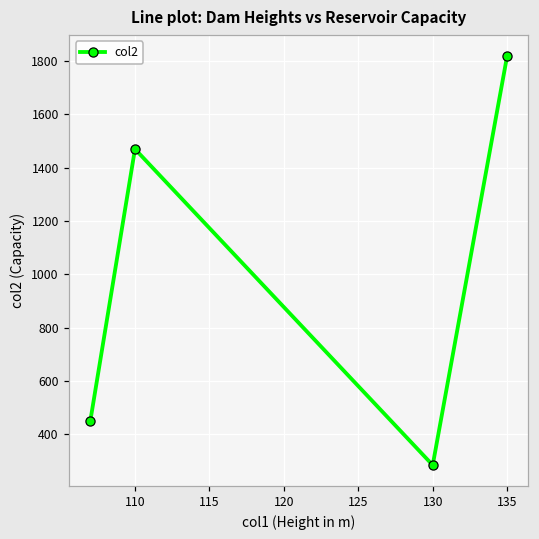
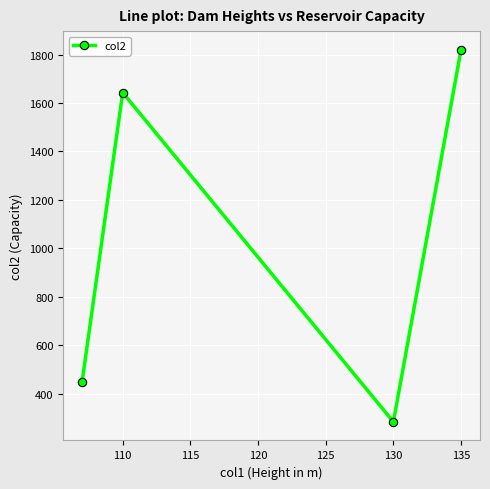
110: 1470 -> 1640
